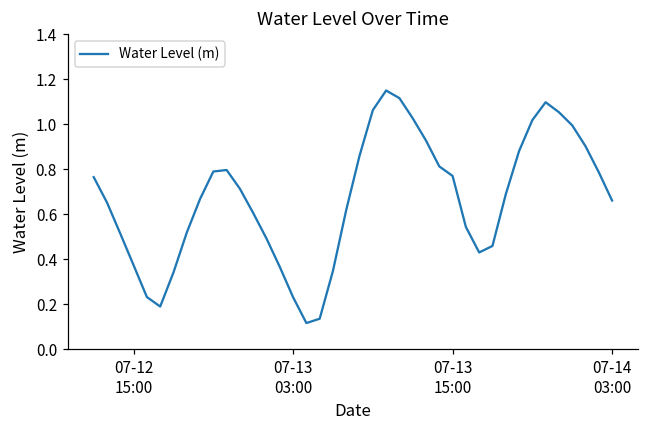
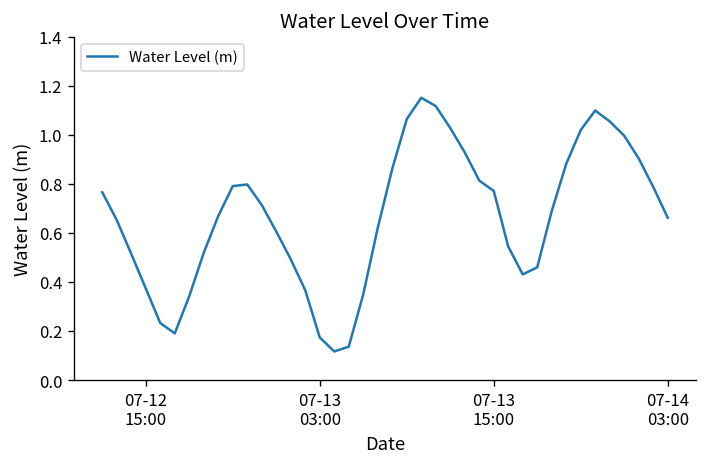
07-13 03:00: 0.23 -> 0.17
